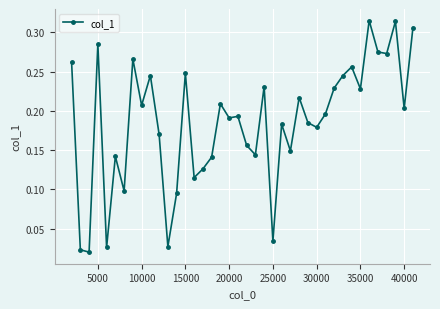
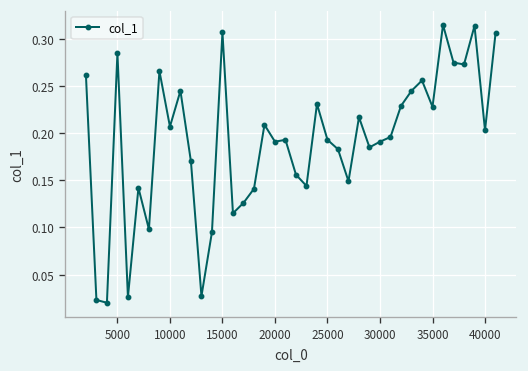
15000: 0.25 -> 0.31
25000: 0.03 -> 0.19
30000: 0.18 -> 0.19
